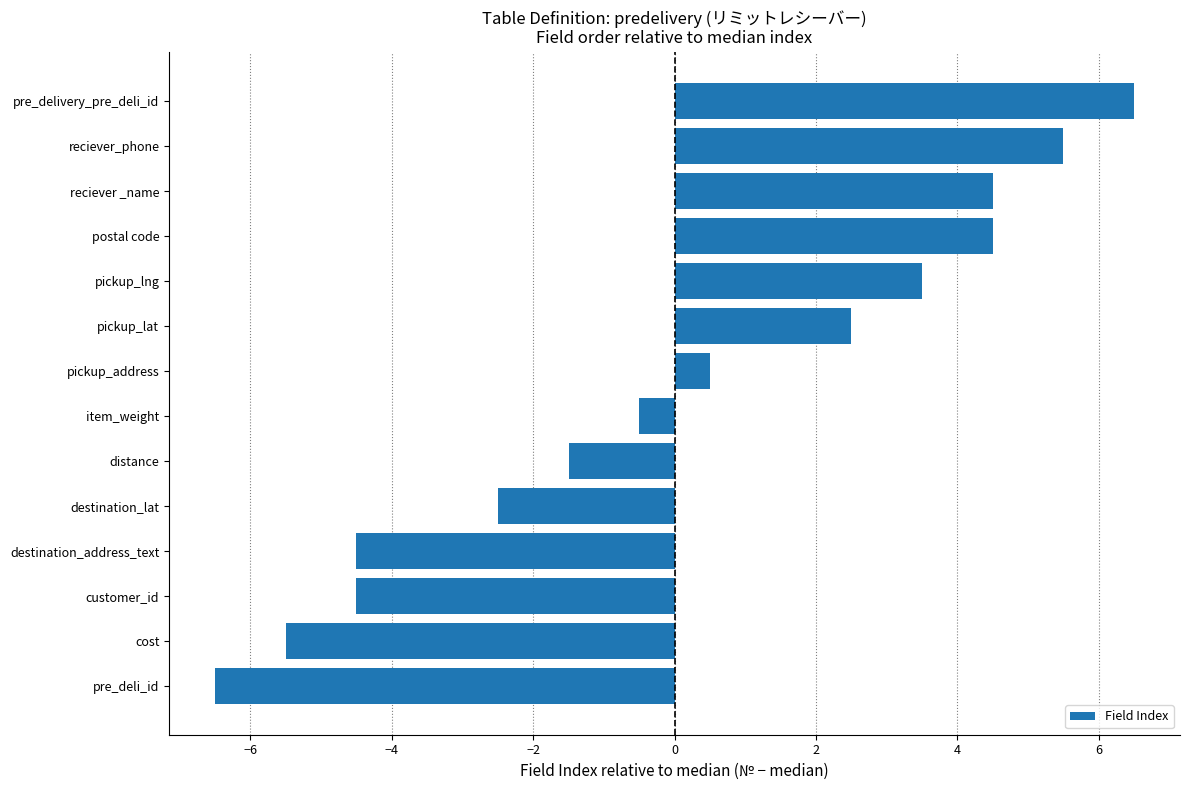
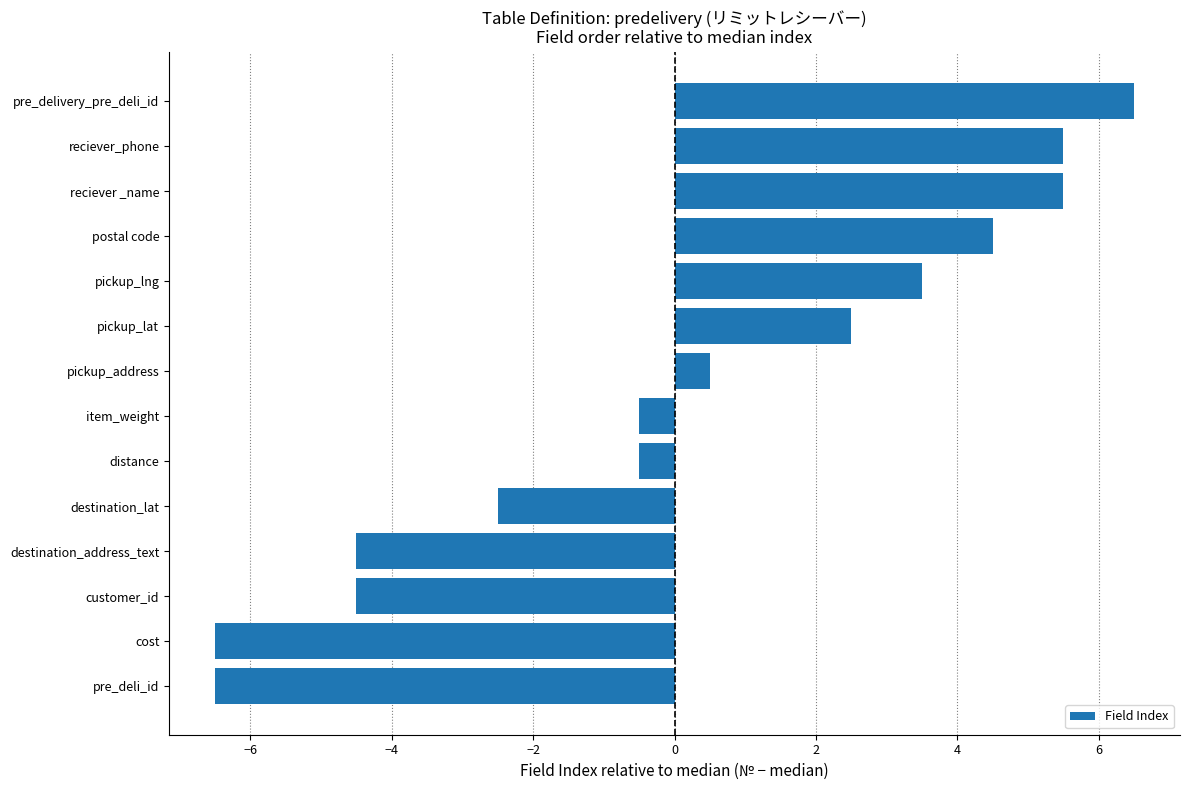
reciever _name: 4.5 -> 5.5
distance: -1.5 -> -0.5
cost: -5.5 -> -6.5
